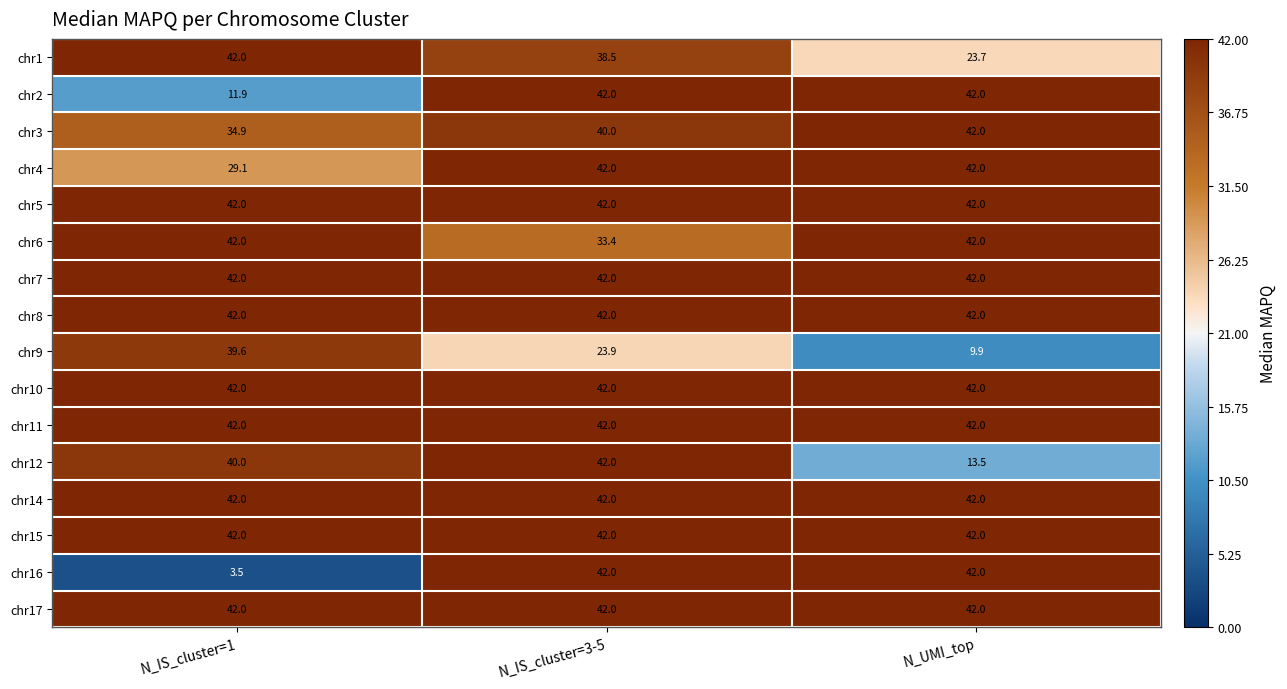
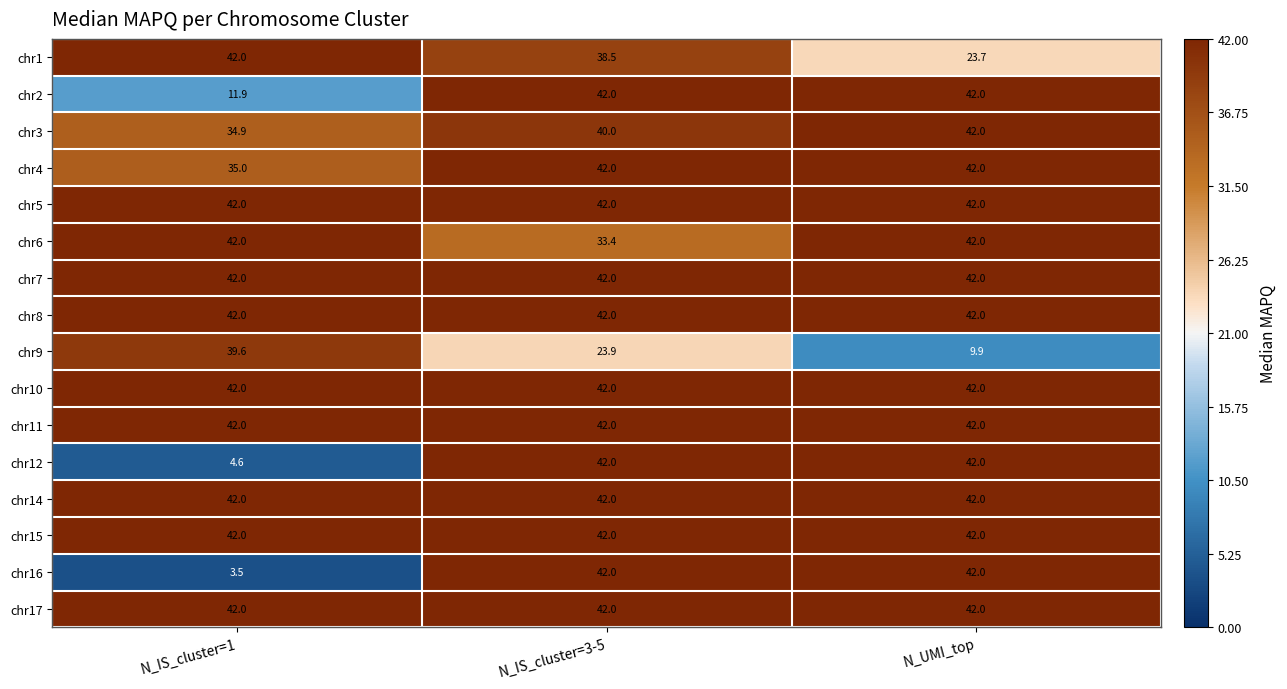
chr4, N_IS_cluster=1: 29.1 -> 35.0
chr12, N_IS_cluster=1: 40.0 -> 4.6
chr12, N_UMI_top: 13.5 -> 42.0
